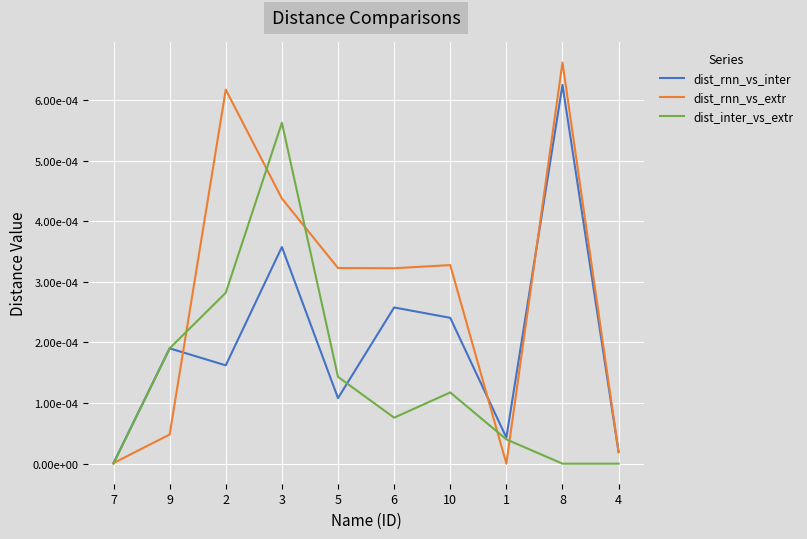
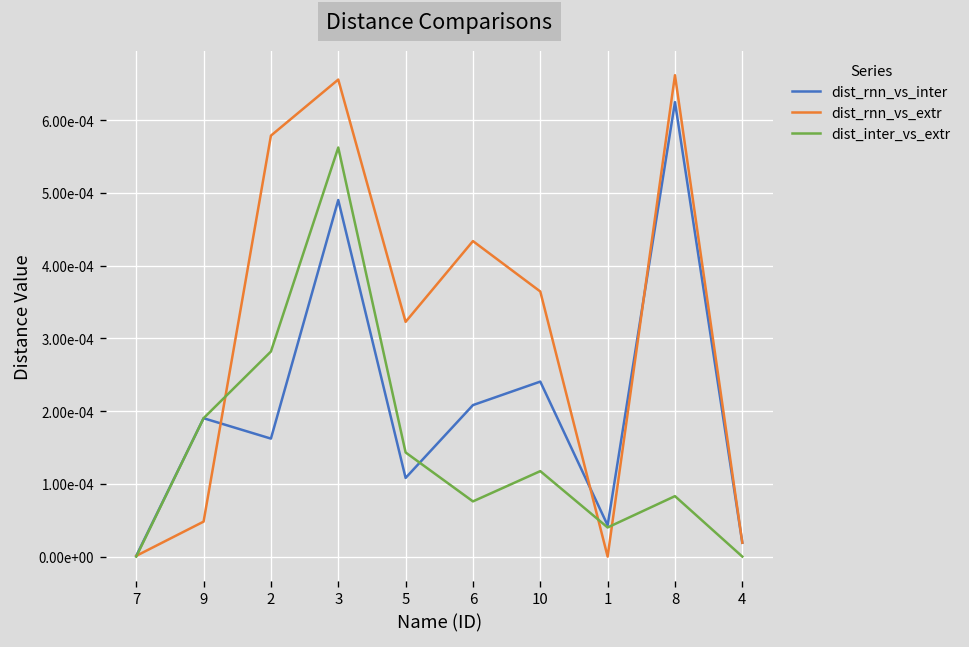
dist_rnn_vs_extr, 2: 0.00062 -> 0.00058
dist_rnn_vs_inter, 3: 0.00036 -> 0.00049
dist_rnn_vs_extr, 3: 0.00044 -> 0.00066
dist_rnn_vs_inter, 6: 0.00026 -> 0.00021
dist_rnn_vs_extr, 6: 0.00032 -> 0.00043
dist_rnn_vs_extr, 10: 0.00033 -> 0.00036
dist_inter_vs_extr, 8: 0.0000 -> 0.0001
